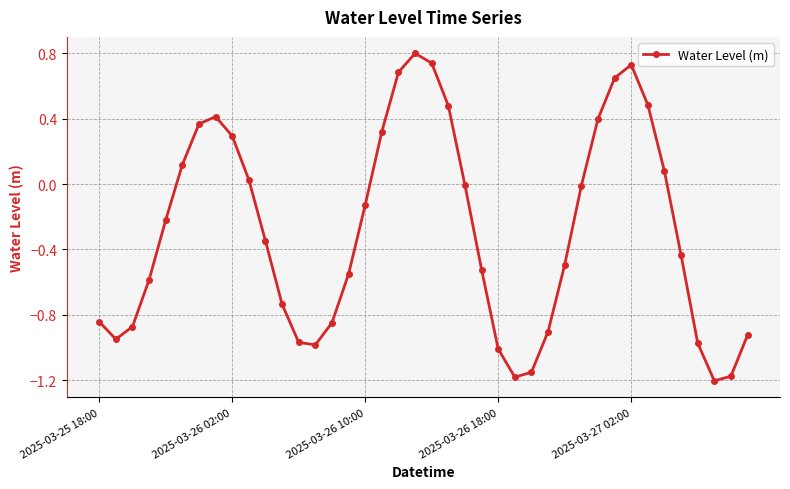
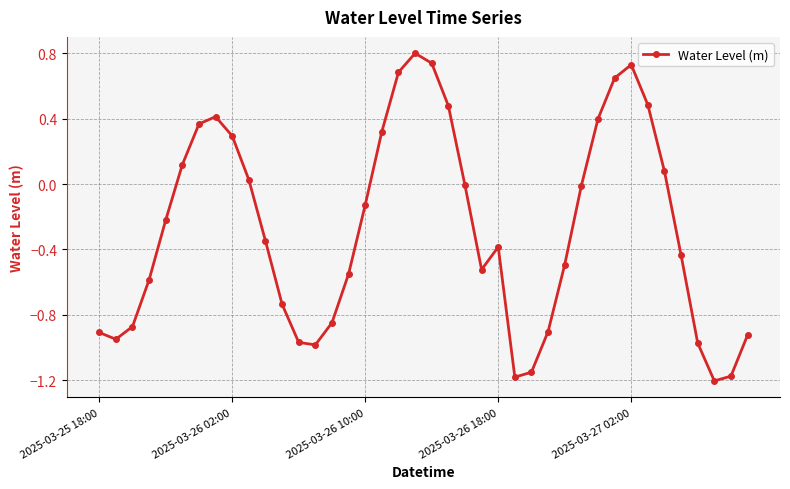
2025-03-25 18:00: -0.84 -> -0.91
2025-03-26 18:00: -1.01 -> -0.38
